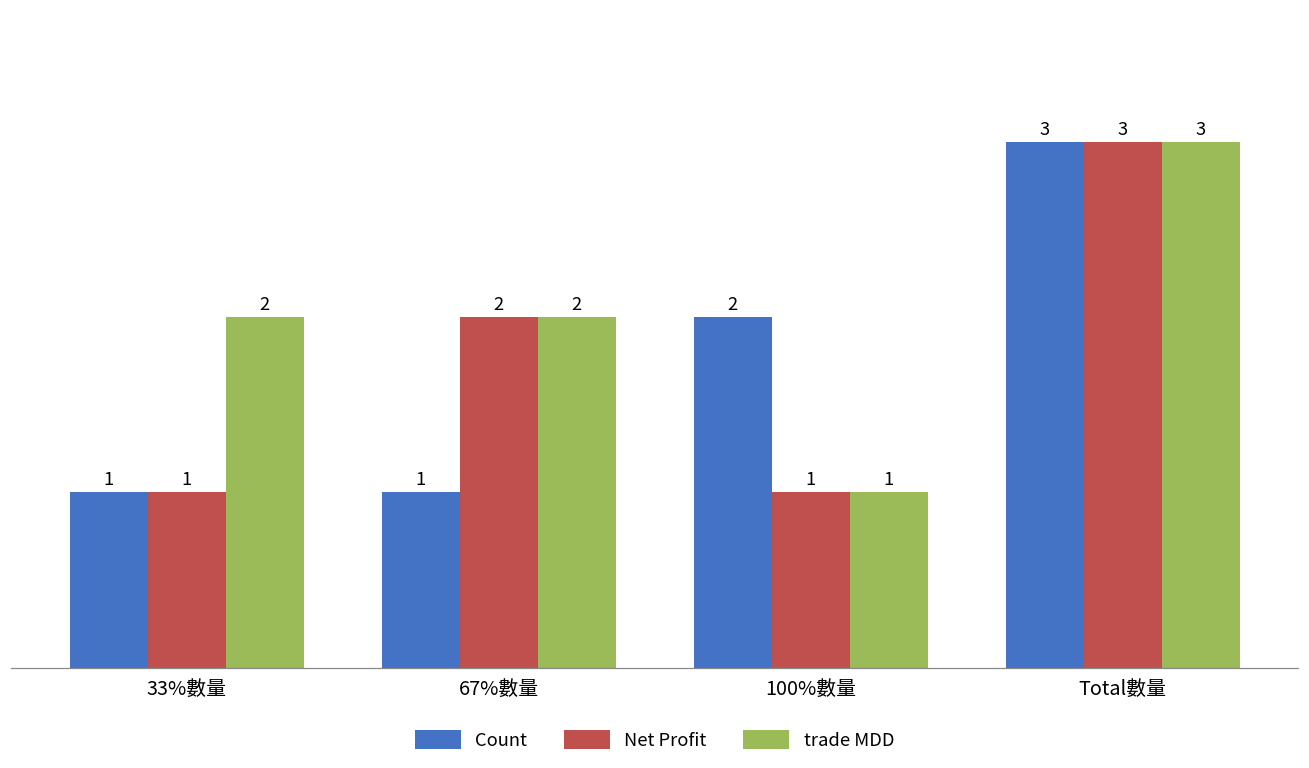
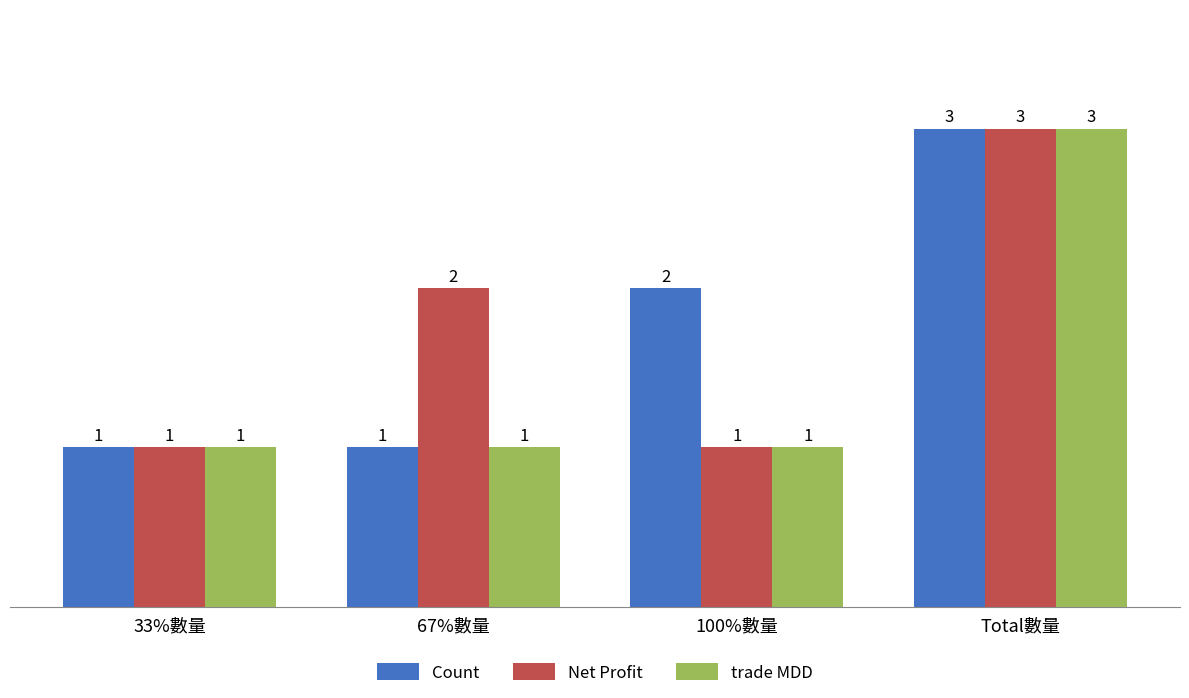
trade MDD, 33%數量: 2 -> 1
trade MDD, 67%數量: 2 -> 1
